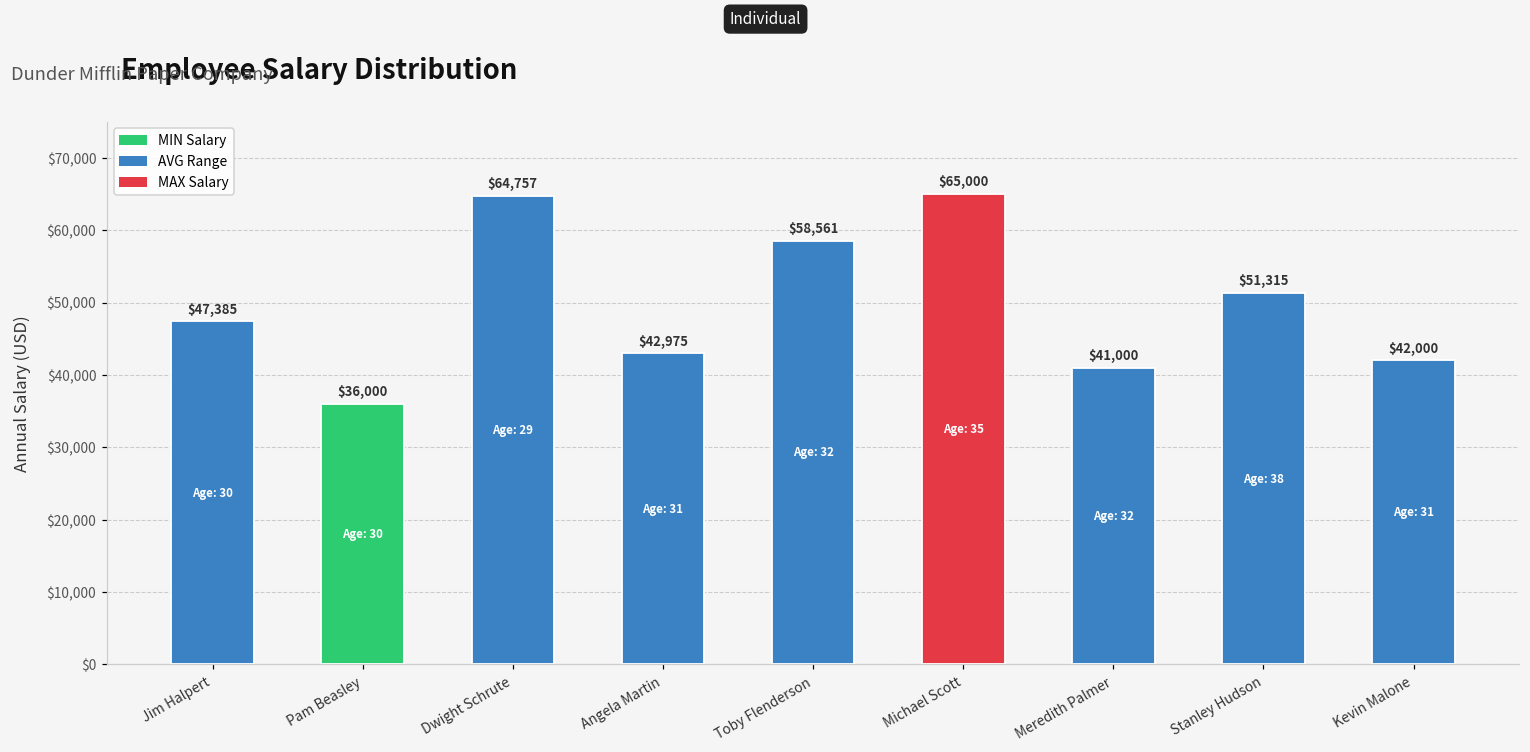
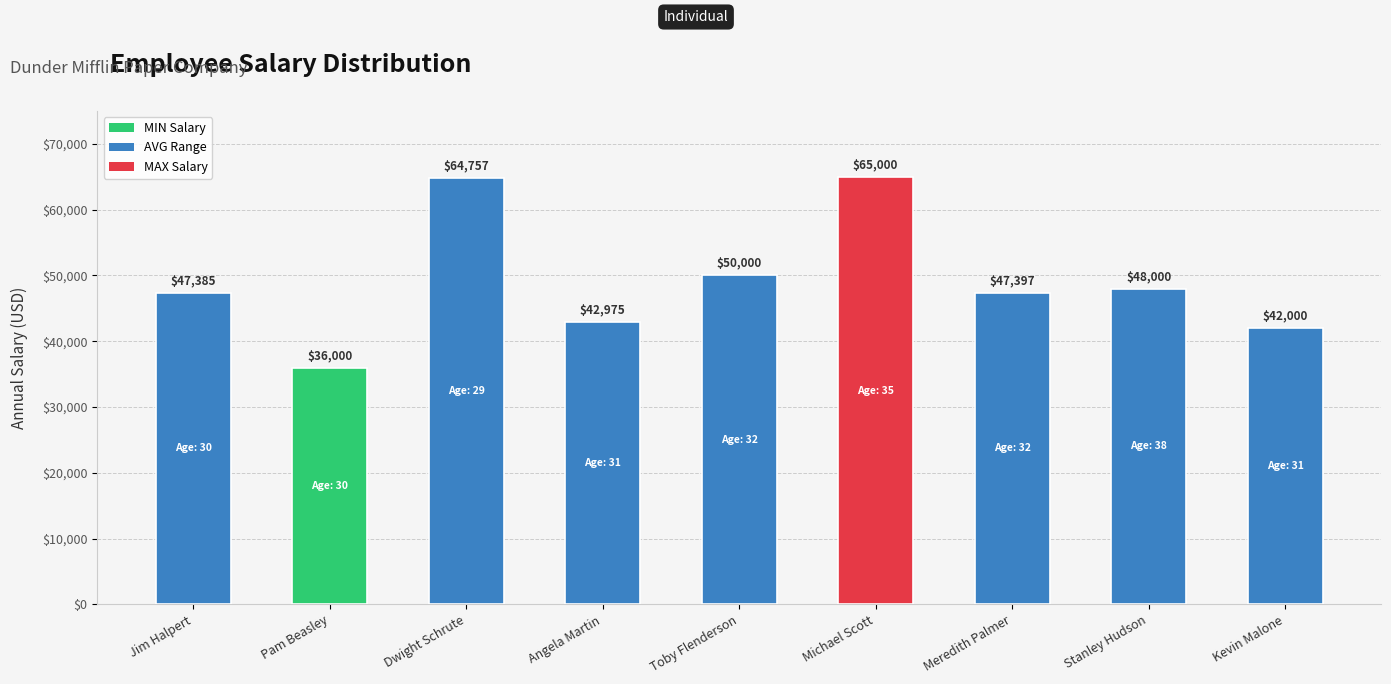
Toby Flenderson: $58,561 -> $50,000
Meredith Palmer: $41,000 -> $47,397
Stanley Hudson: $51,315 -> $48,000
